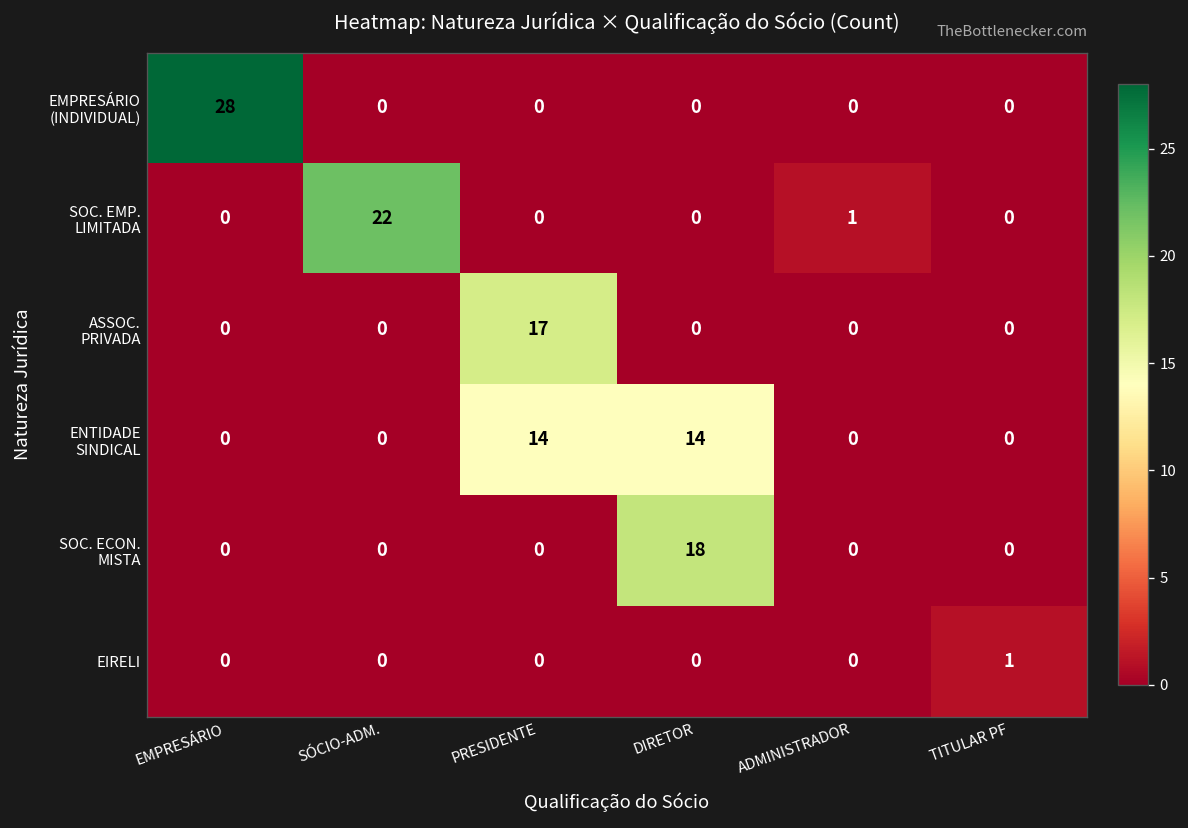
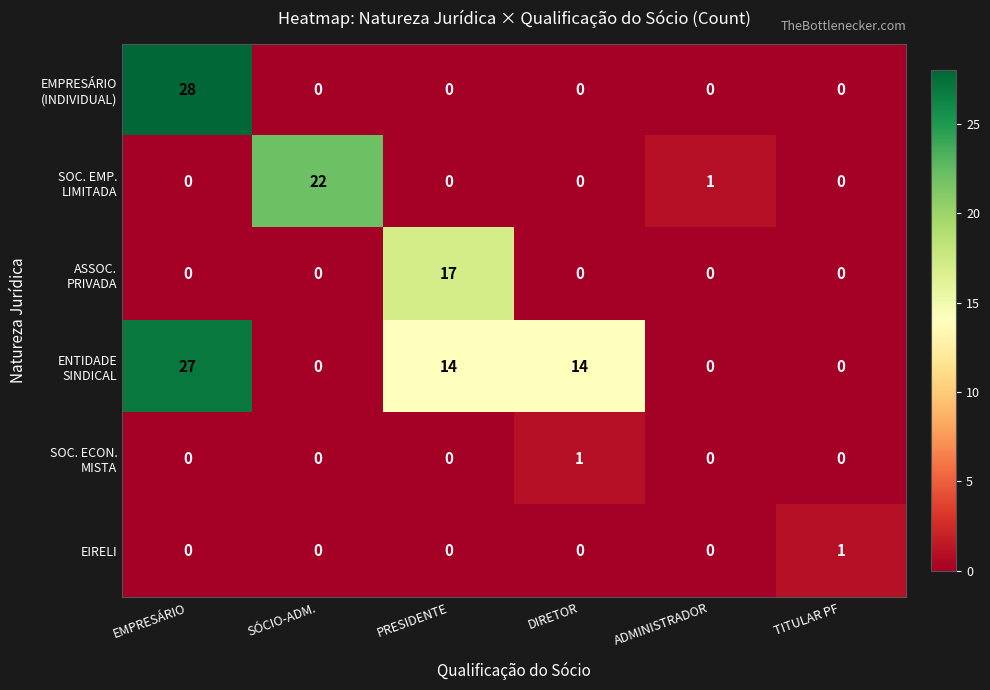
ENTIDADE SINDICAL, EMPRESÁRIO: 0 -> 27
SOC. ECON. MISTA, DIRETOR: 18 -> 1
